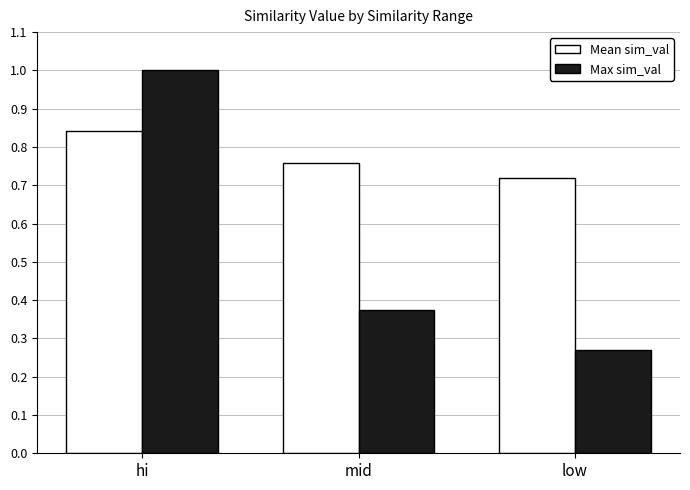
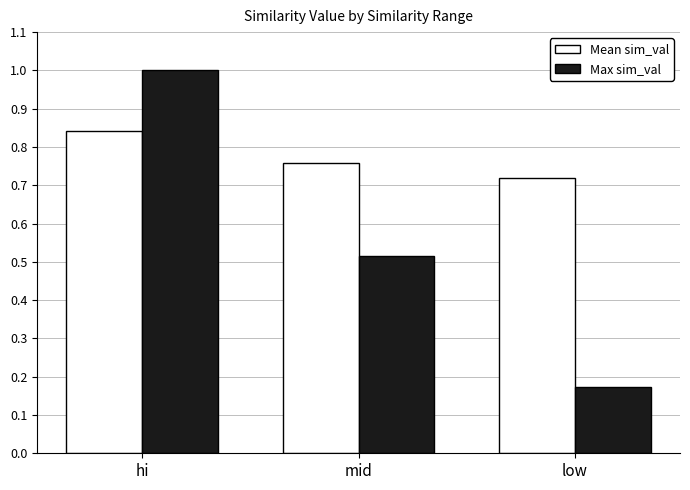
Max sim_val, mid: 0.37 -> 0.51
Max sim_val, low: 0.27 -> 0.17
